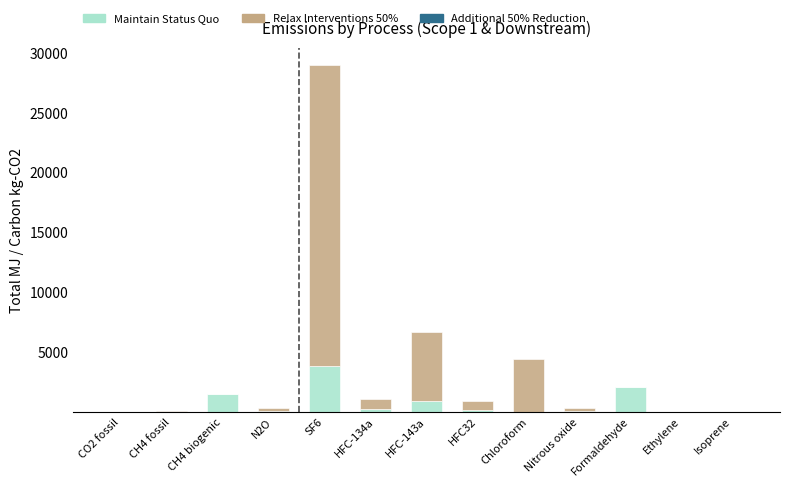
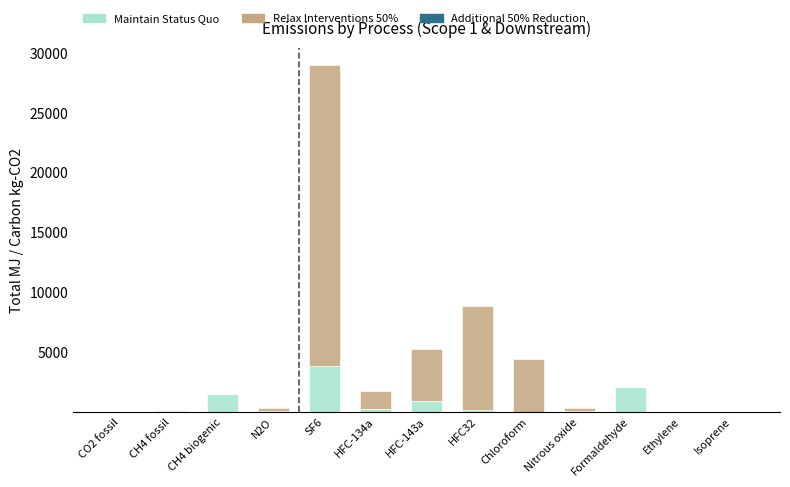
Relax Interventions 50%, HFC-134a: 800 -> 1500
Relax Interventions 50%, HFC-143a: 5800 -> 4400
Relax Interventions 50%, HFC32: 800 -> 8700
